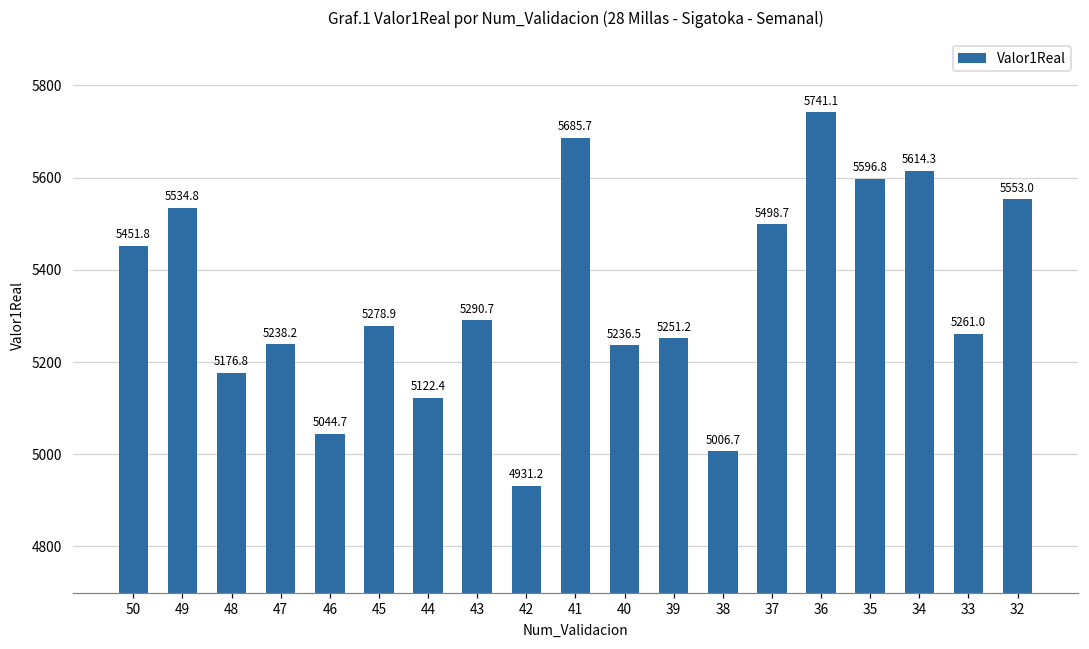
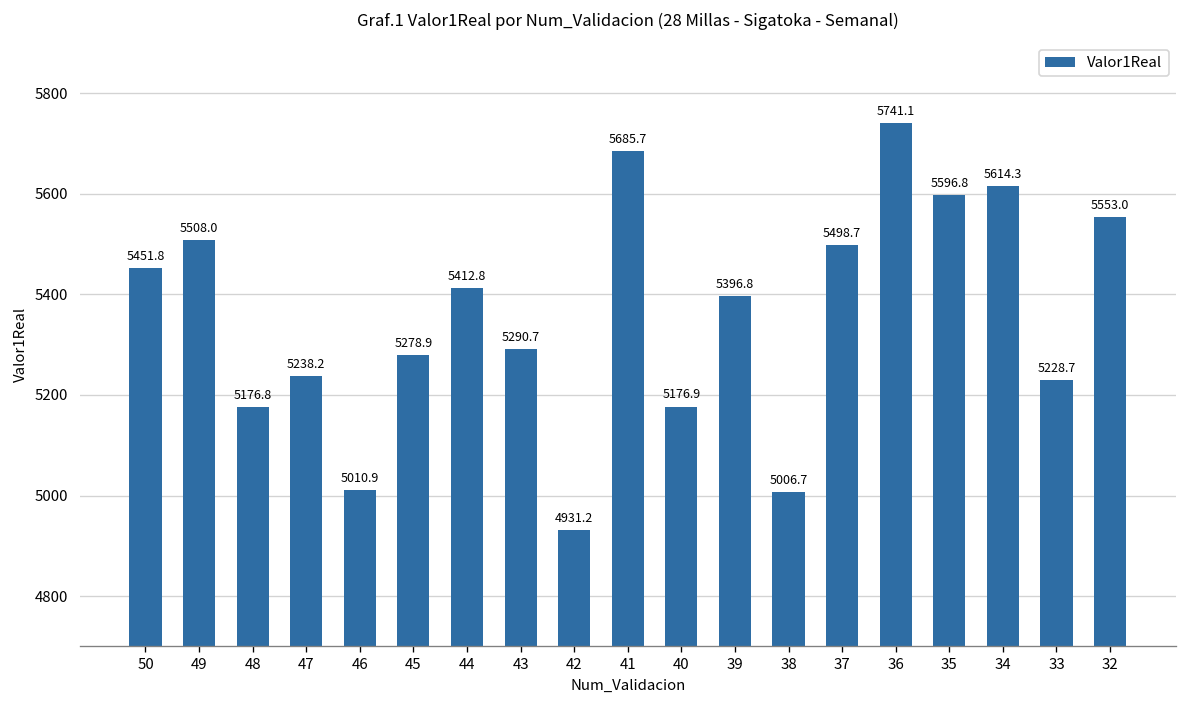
49: 5534.8 -> 5508.0
46: 5044.7 -> 5010.9
44: 5122.4 -> 5412.8
40: 5236.5 -> 5176.9
39: 5251.2 -> 5396.8
33: 5261.0 -> 5228.7
